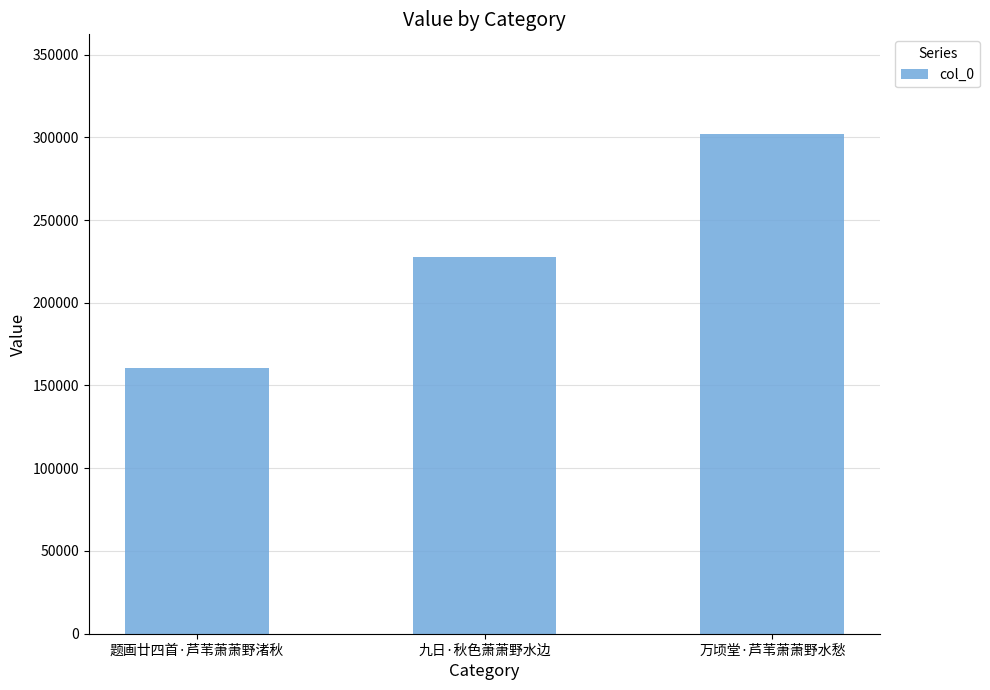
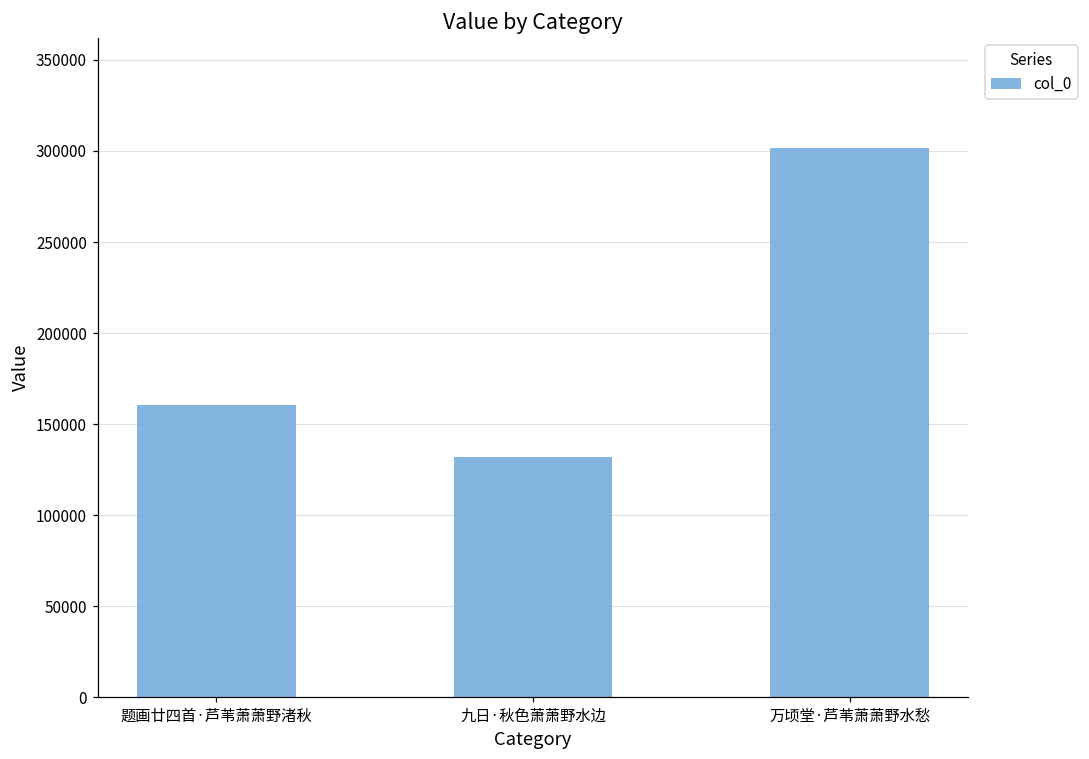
九日·秋色萧萧野水边: 228000 -> 132000
